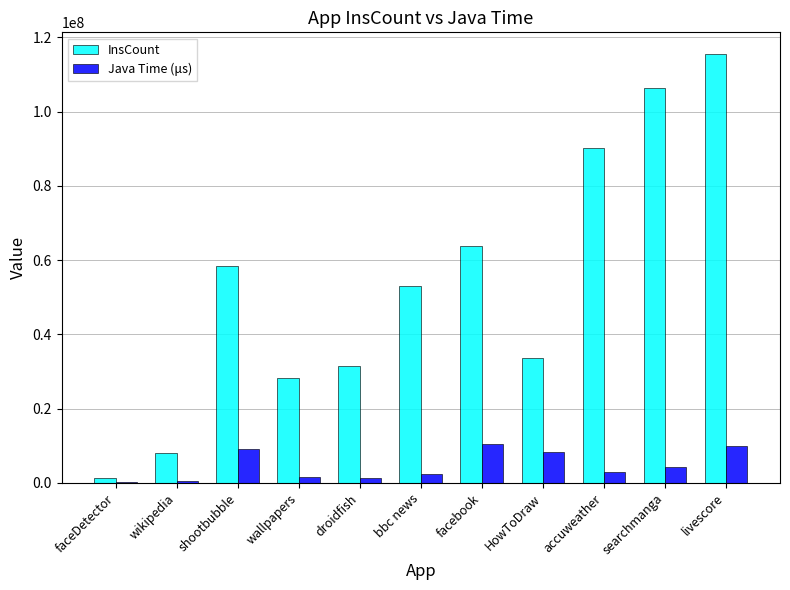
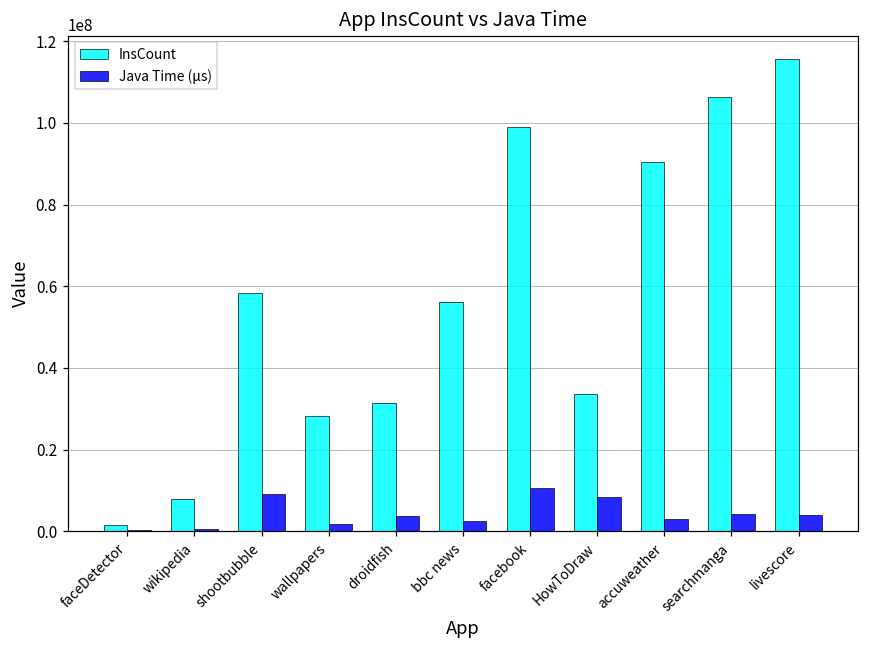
Java Time (μs), droidfish: 1000000 -> 4000000
InsCount, bbc news: 53000000 -> 56000000
InsCount, facebook: 64000000 -> 99000000
Java Time (μs), livescore: 10000000 -> 4000000
